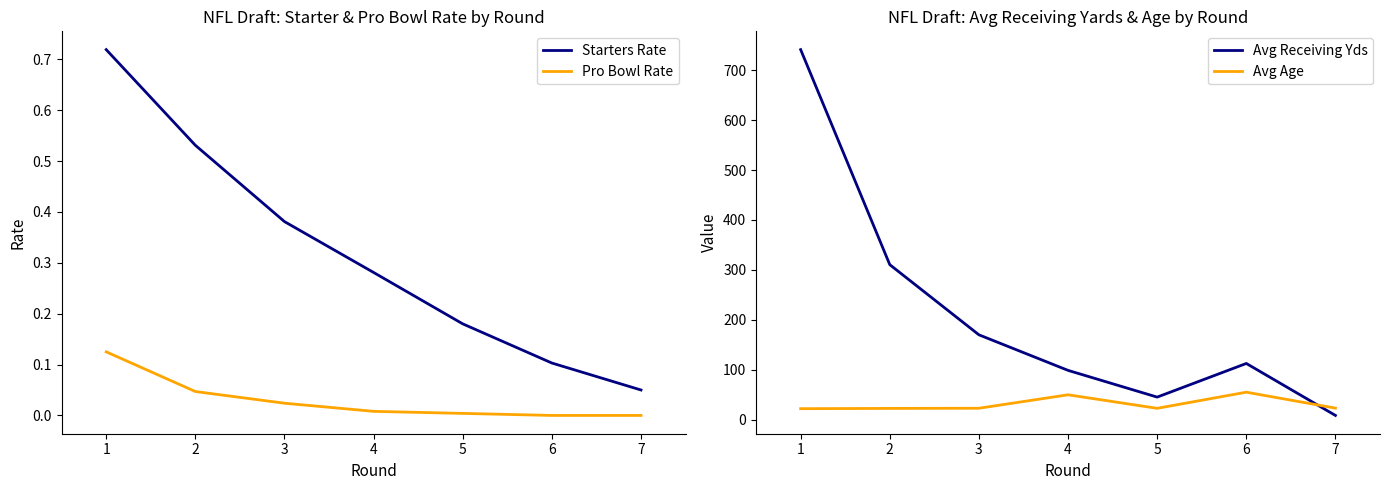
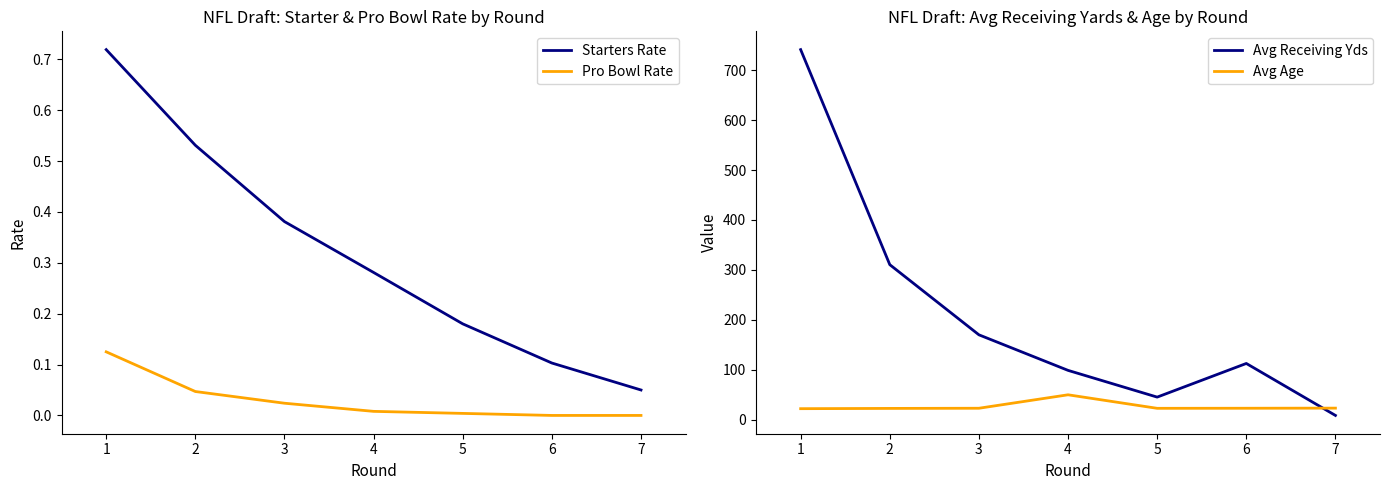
NFL Draft: Avg Receiving Yards & Age by Round, Avg Age, 6: 60 -> 20
